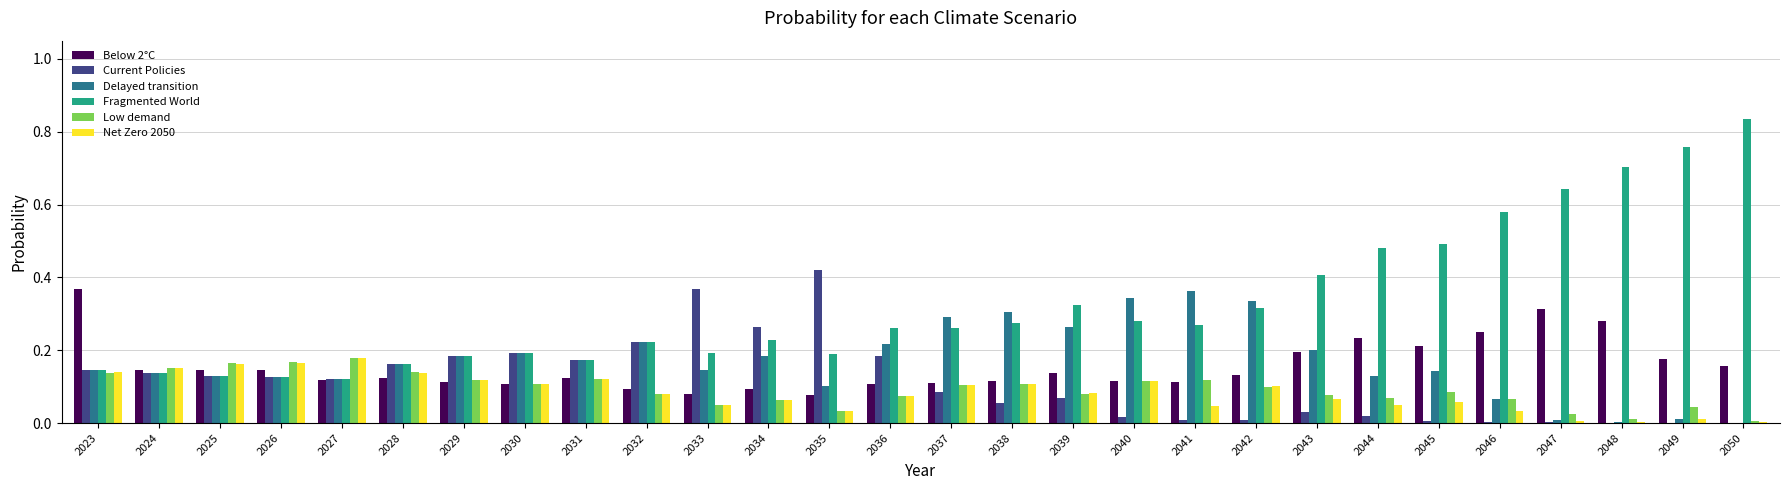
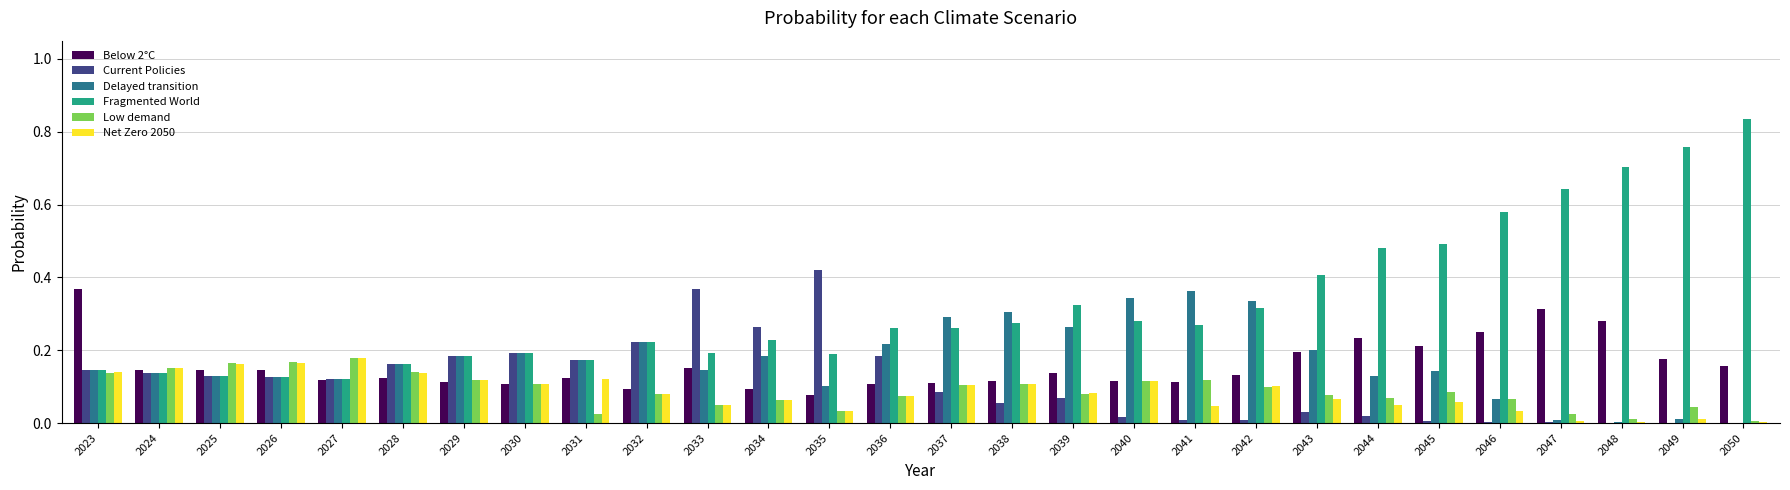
Low demand, 2031: 0.12 -> 0.03
Below 2°C, 2033: 0.08 -> 0.15
